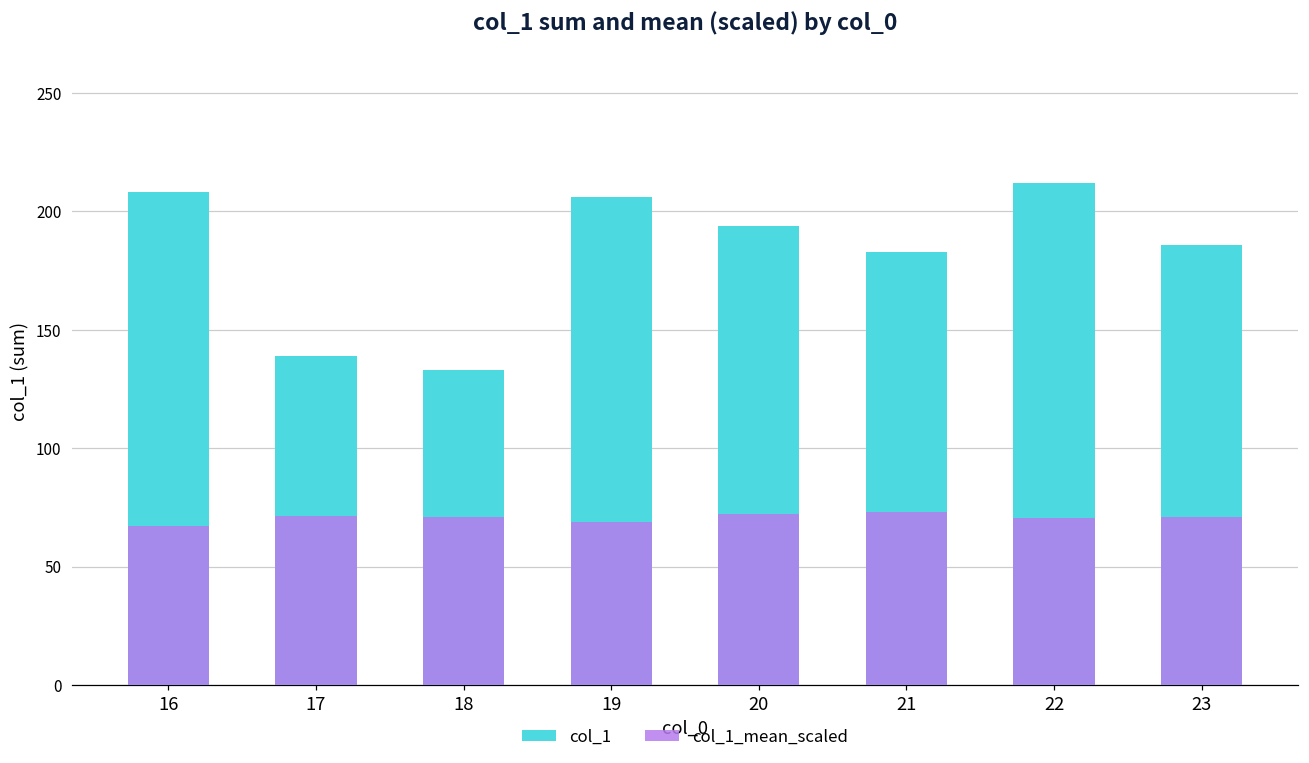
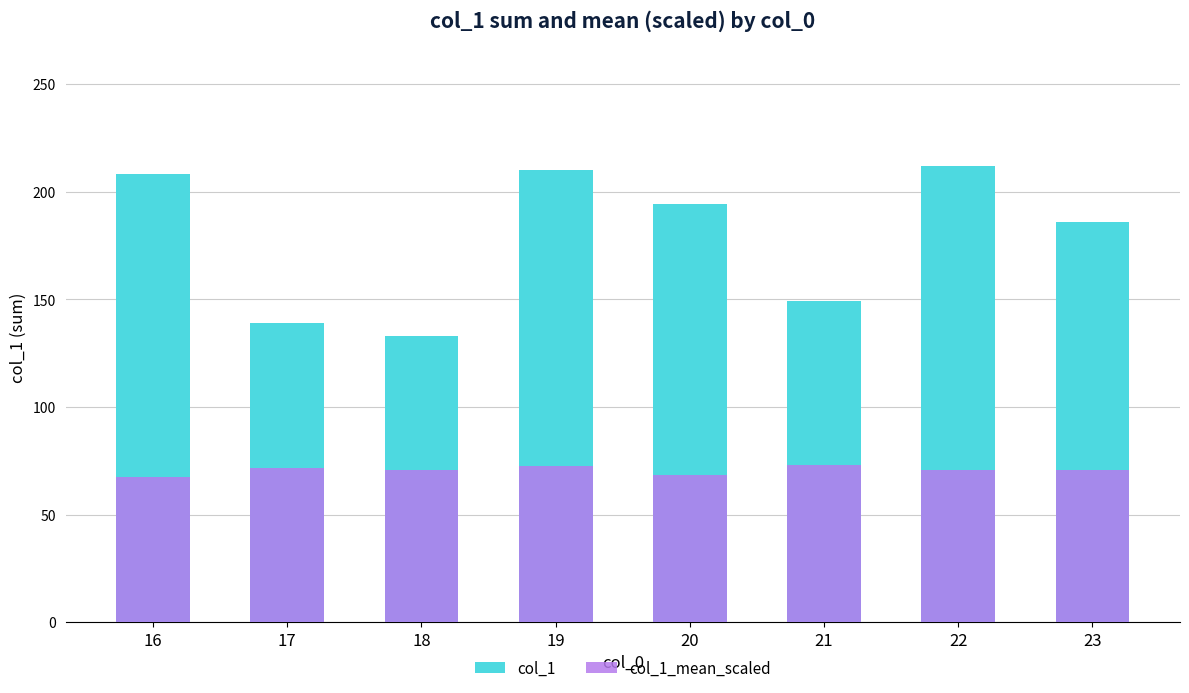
col_1, 19: 206 -> 210
col_1_mean_scaled, 19: 69 -> 73
col_1_mean_scaled, 20: 72 -> 68
col_1, 21: 183 -> 149
